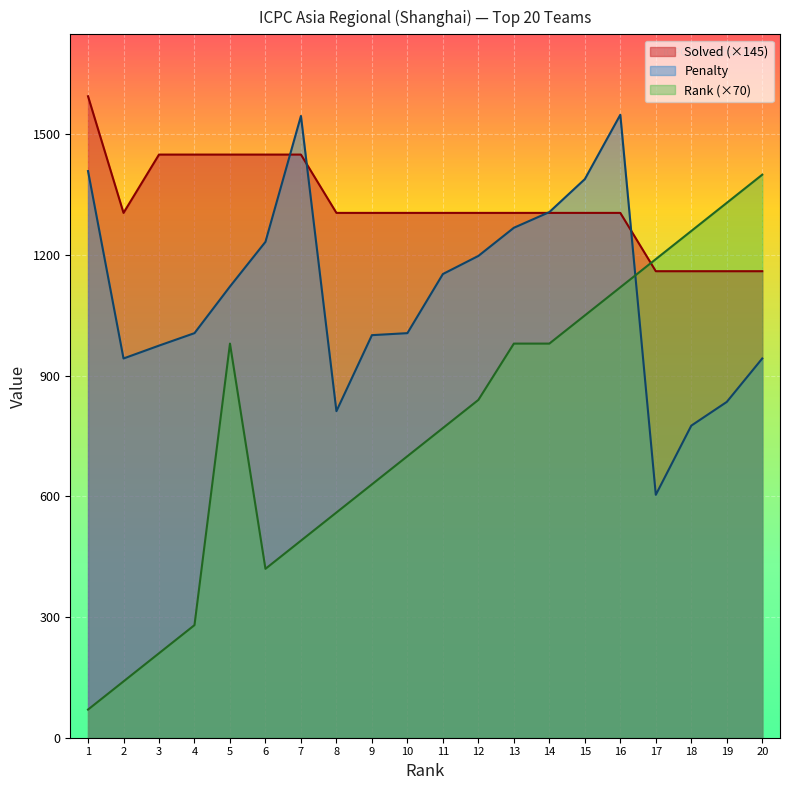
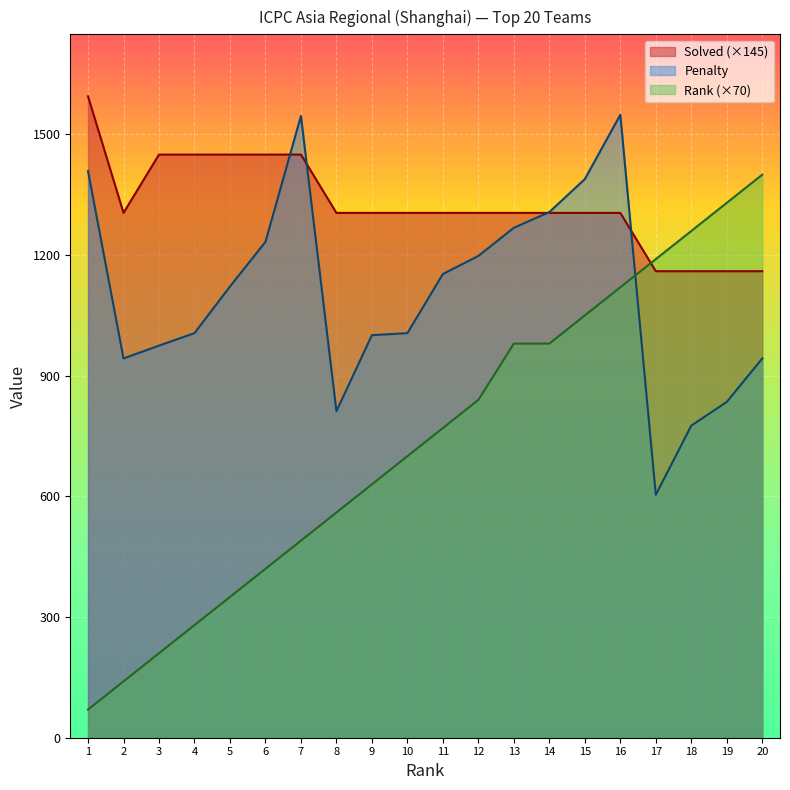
Rank (×70), 5: 980 -> 350
